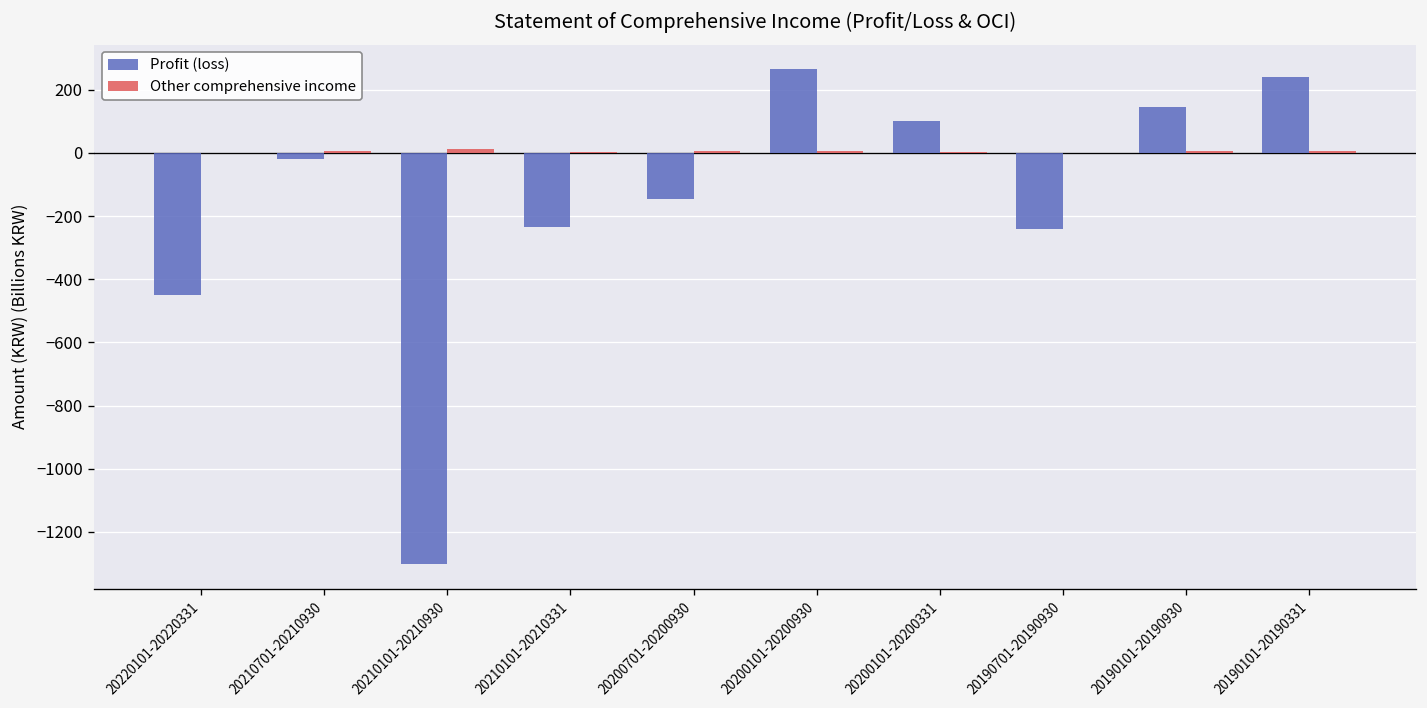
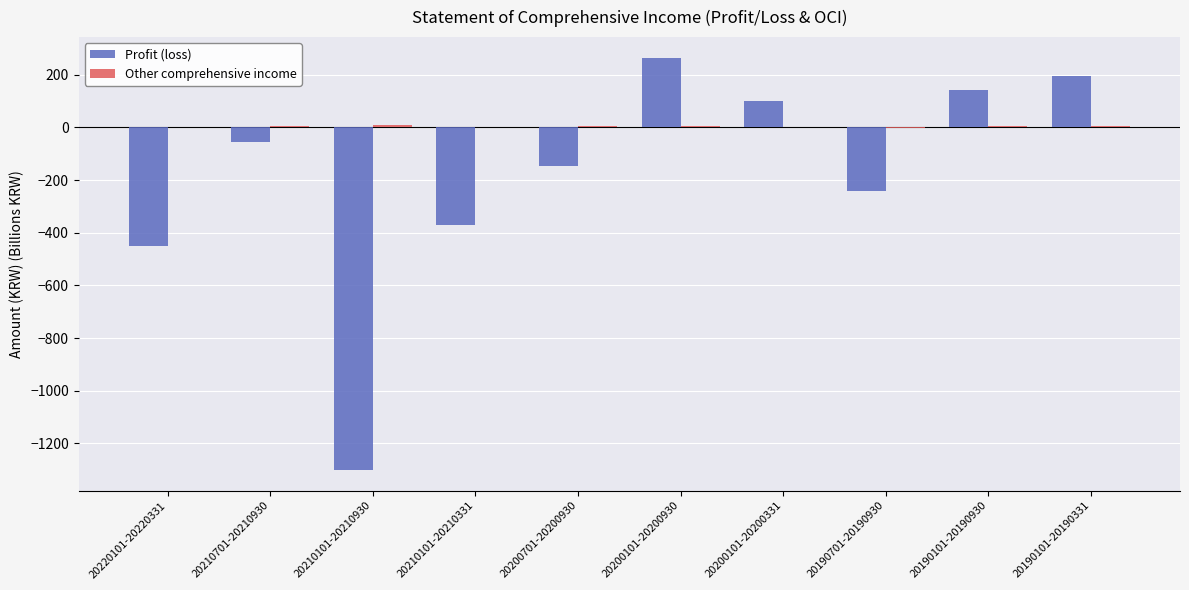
Profit (loss), 20210701-20210930: -20 -> -50
Profit (loss), 20210101-20210331: -230 -> -370
Profit (loss), 20190101-20190331: 240 -> 200
